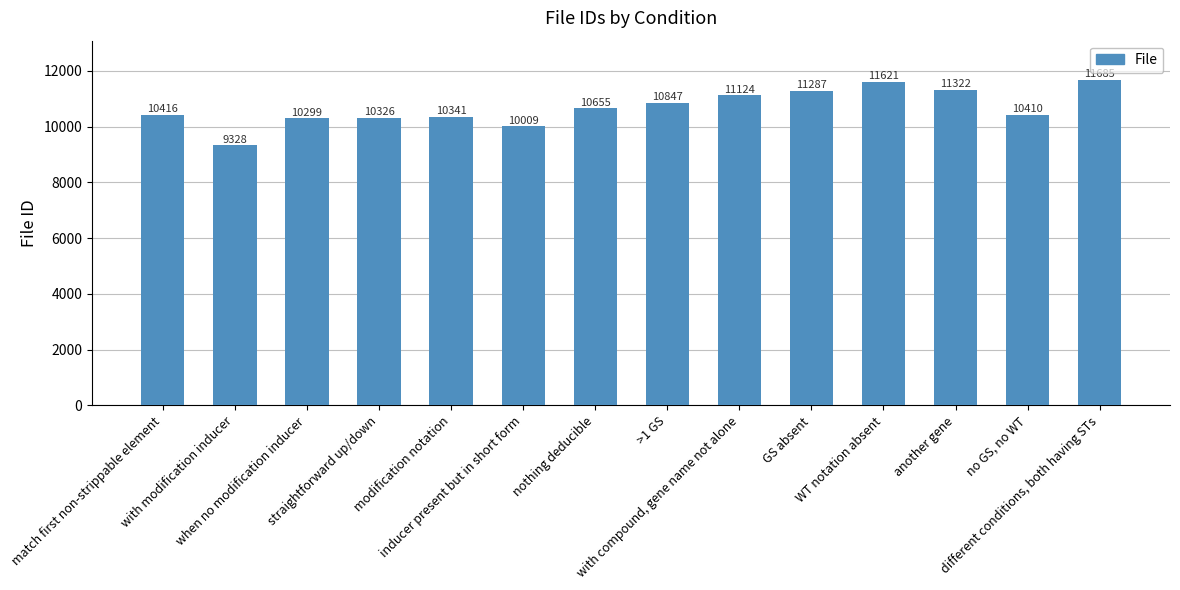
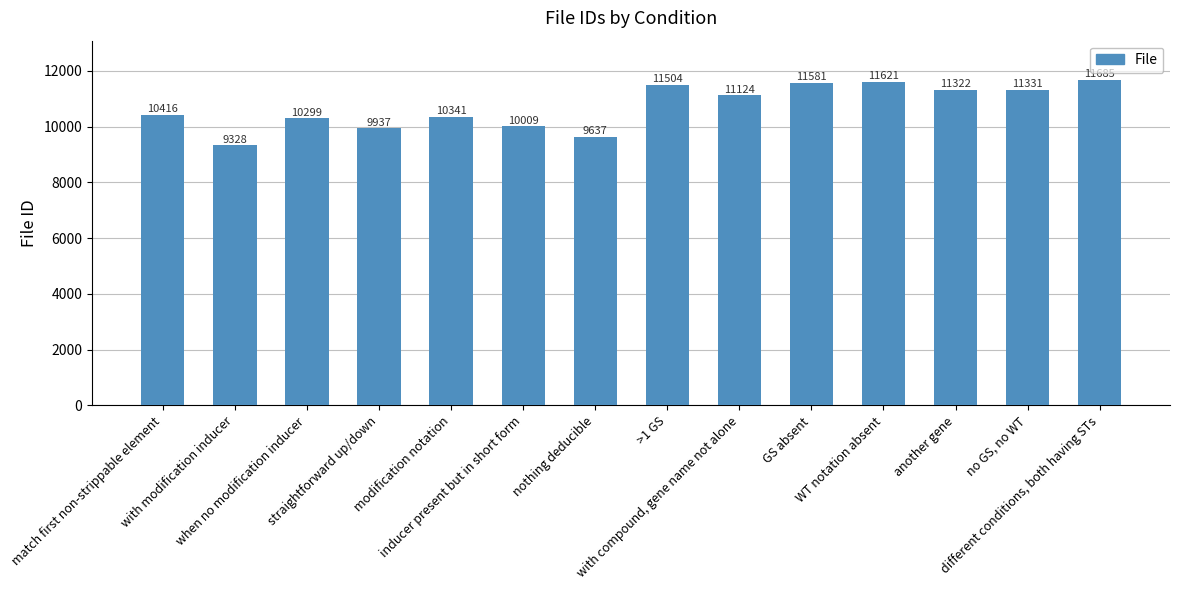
straightforward up/down: 10326 -> 9937
nothing deducible: 10655 -> 9637
>1 GS: 10847 -> 11504
GS absent: 11287 -> 11581
no GS, no WT: 10410 -> 11331
